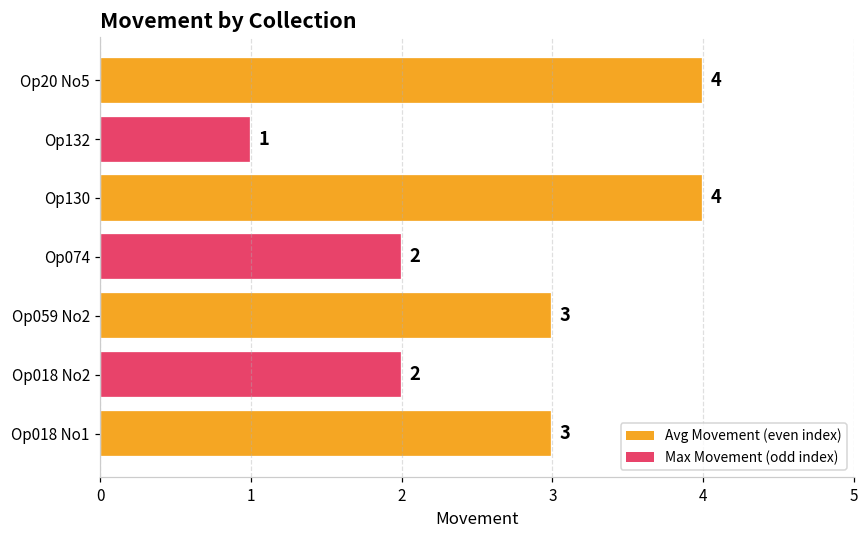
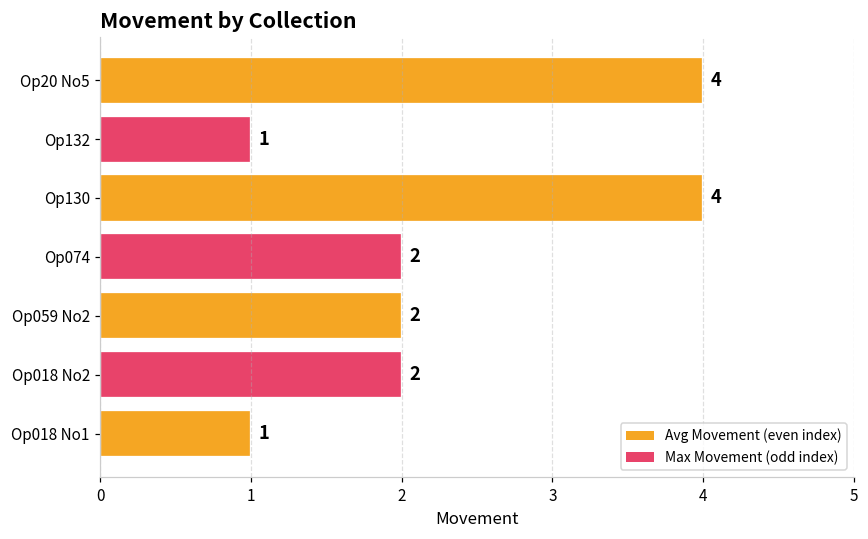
Op059 No2: 3 -> 2
Op018 No1: 3 -> 1
